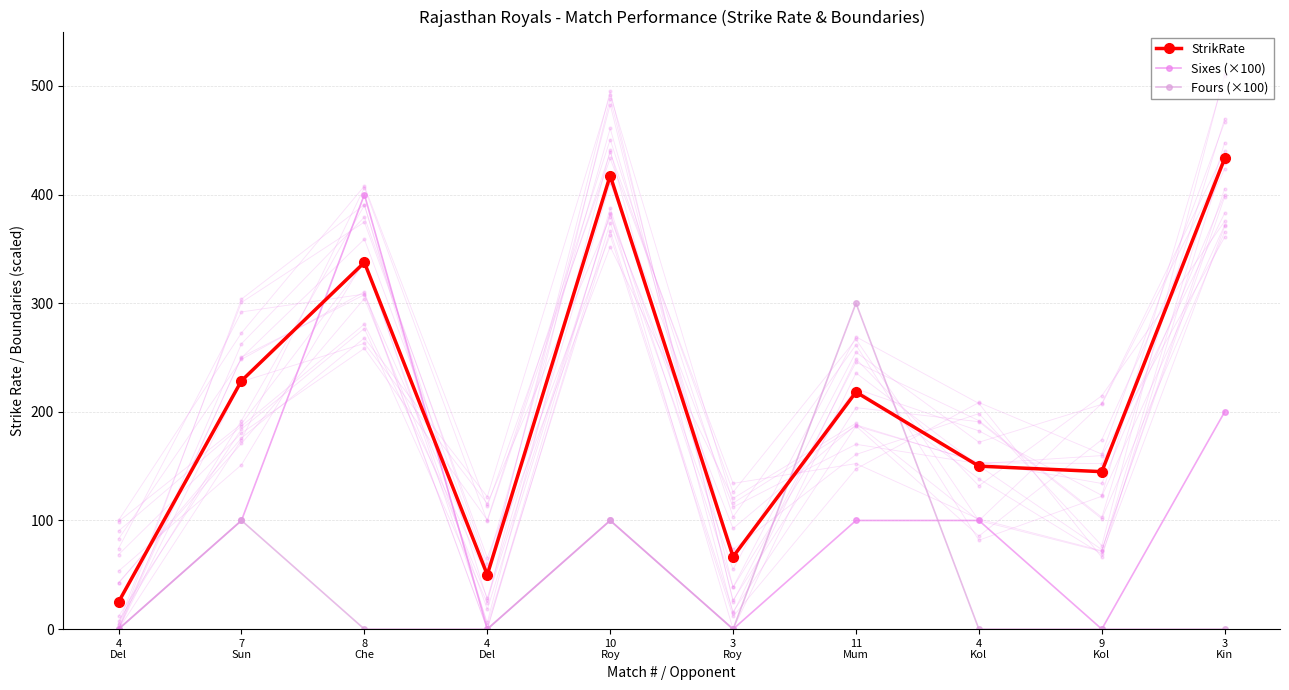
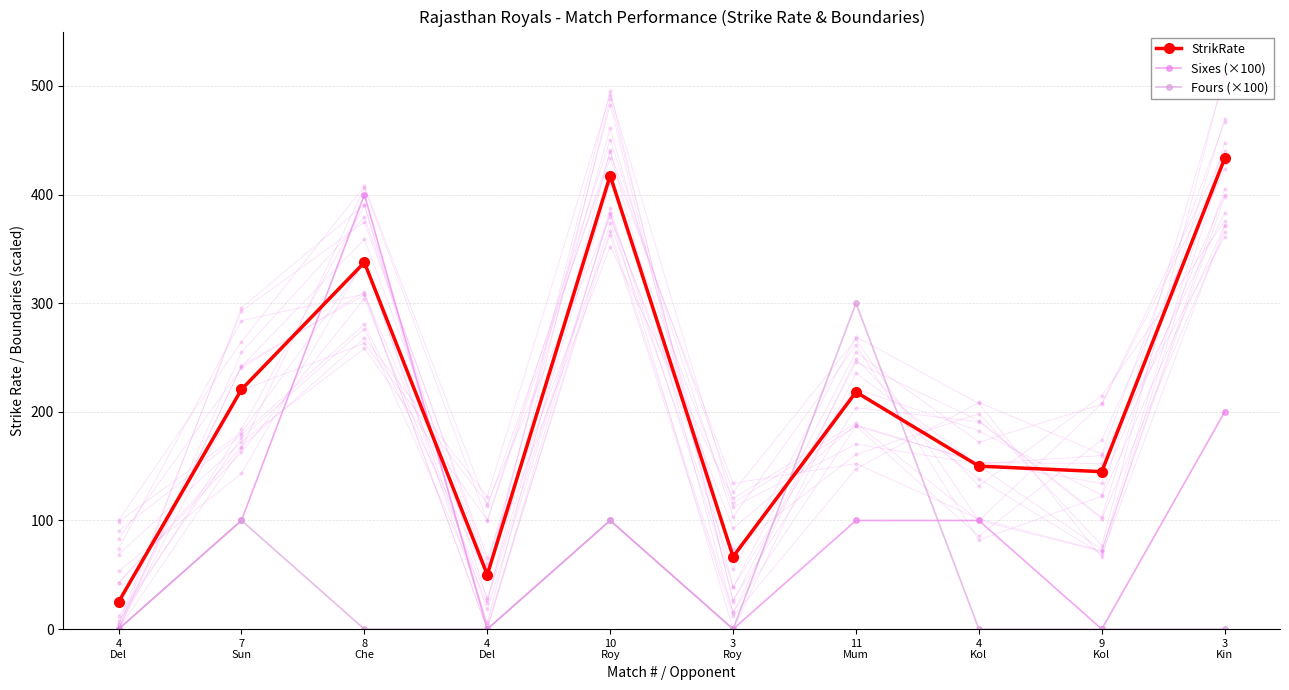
StrikRate, 7 Sun: 229 -> 221
